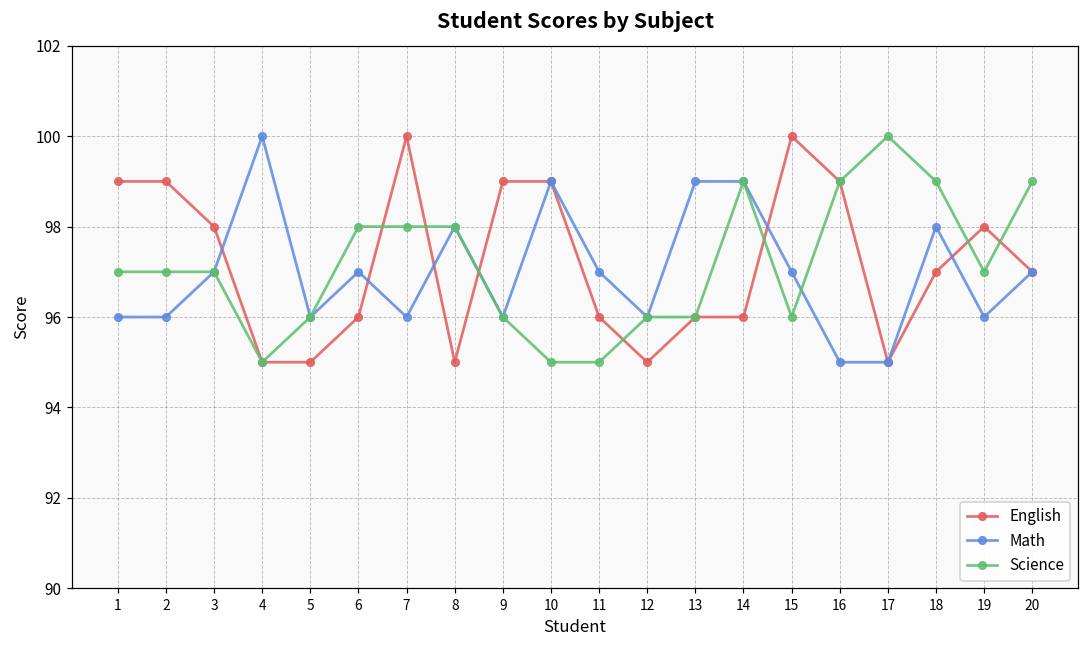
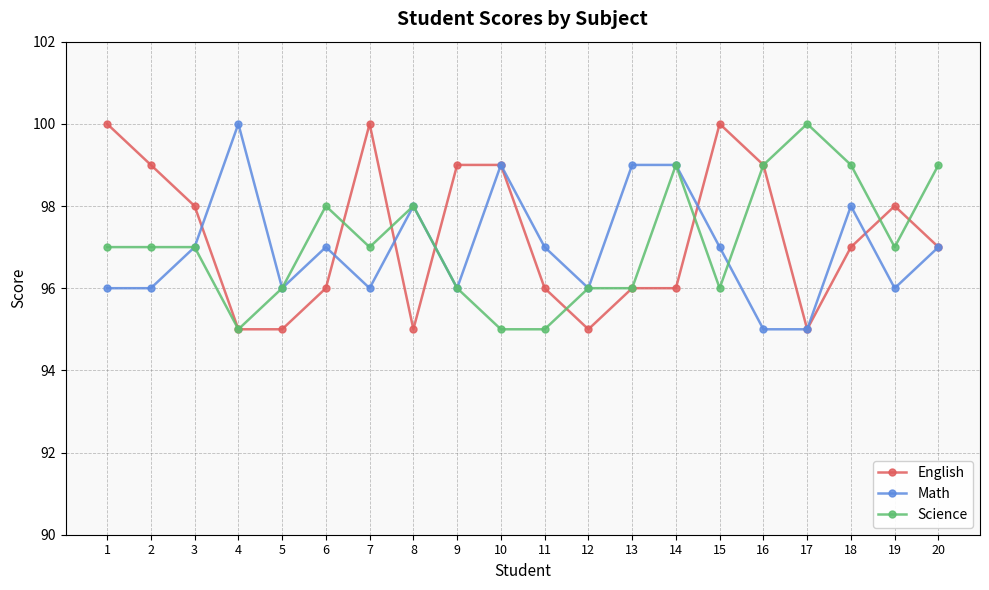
English, 1: 99 -> 100
Science, 7: 98 -> 97
